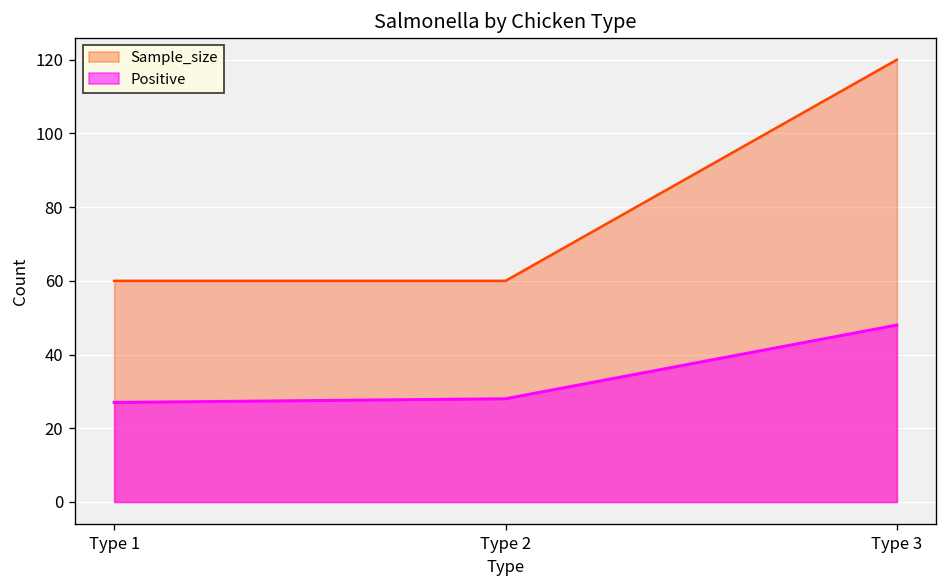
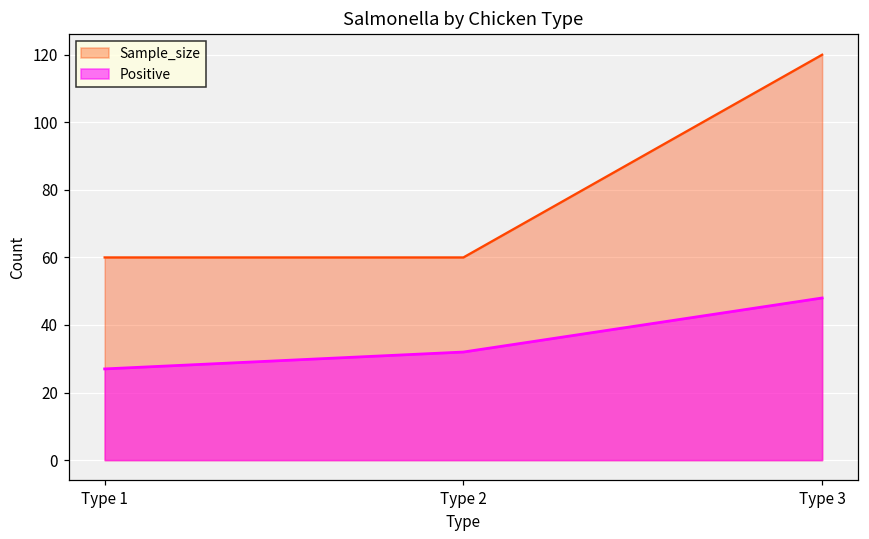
Positive, Type 2: 28 -> 32
